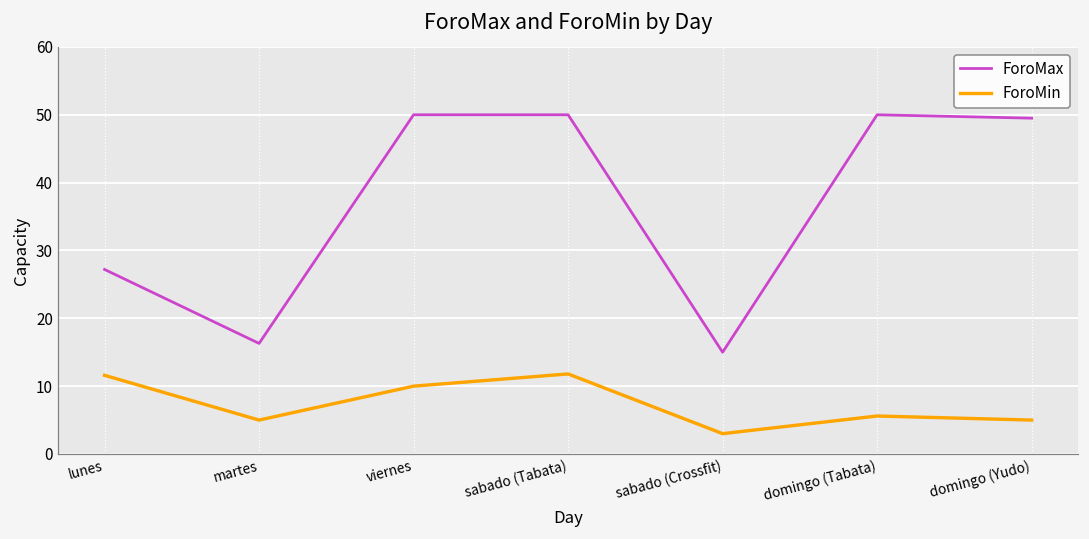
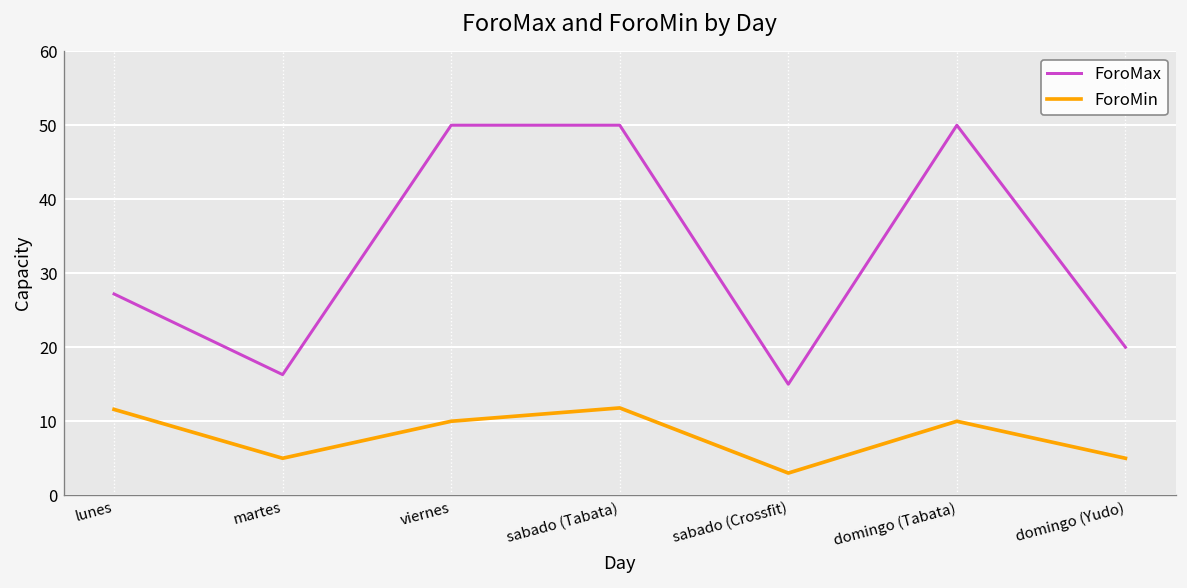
ForoMin, domingo (Tabata): 6 -> 10
ForoMax, domingo (Yudo): 50 -> 20
